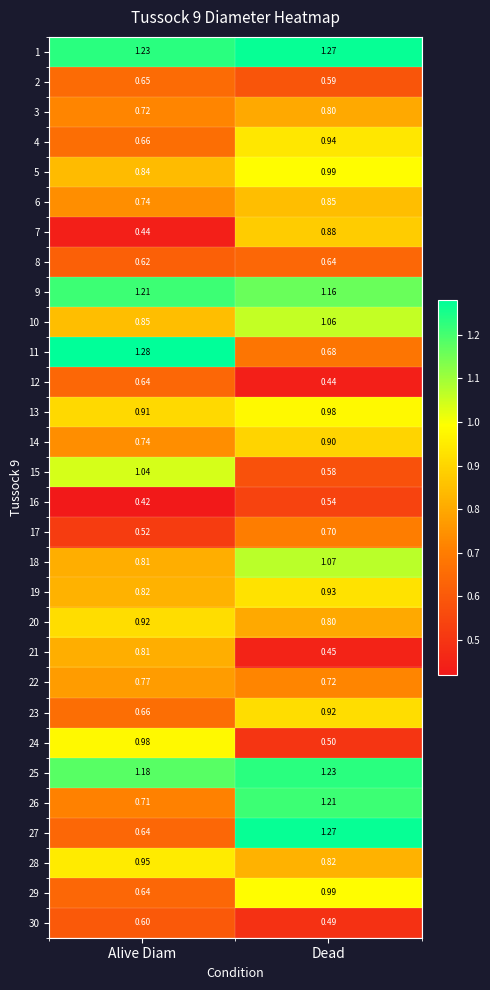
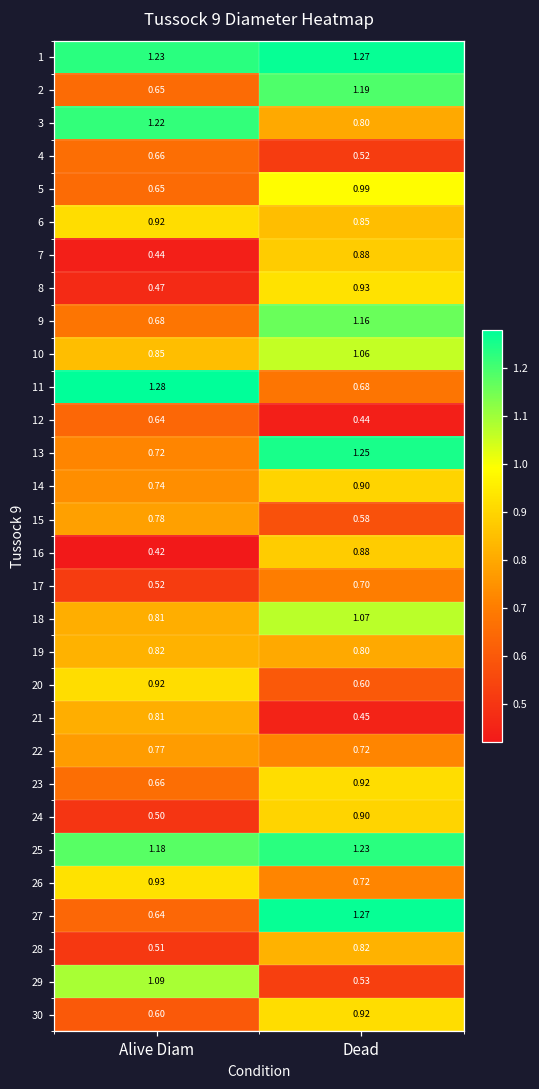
2, Dead: 0.59 -> 1.19
3, Alive Diam: 0.72 -> 1.22
4, Dead: 0.94 -> 0.52
5, Alive Diam: 0.84 -> 0.65
6, Alive Diam: 0.74 -> 0.92
8, Alive Diam: 0.62 -> 0.47
8, Dead: 0.64 -> 0.93
9, Alive Diam: 1.21 -> 0.68
13, Alive Diam: 0.91 -> 0.72
13, Dead: 0.98 -> 1.25
15, Alive Diam: 1.04 -> 0.78
16, Dead: 0.54 -> 0.88
19, Dead: 0.93 -> 0.80
20, Dead: 0.80 -> 0.60
24, Alive Diam: 0.98 -> 0.50
24, Dead: 0.50 -> 0.90
26, Alive Diam: 0.71 -> 0.93
26, Dead: 1.21 -> 0.72
28, Alive Diam: 0.95 -> 0.51
29, Alive Diam: 0.64 -> 1.09
29, Dead: 0.99 -> 0.53
30, Dead: 0.49 -> 0.92
